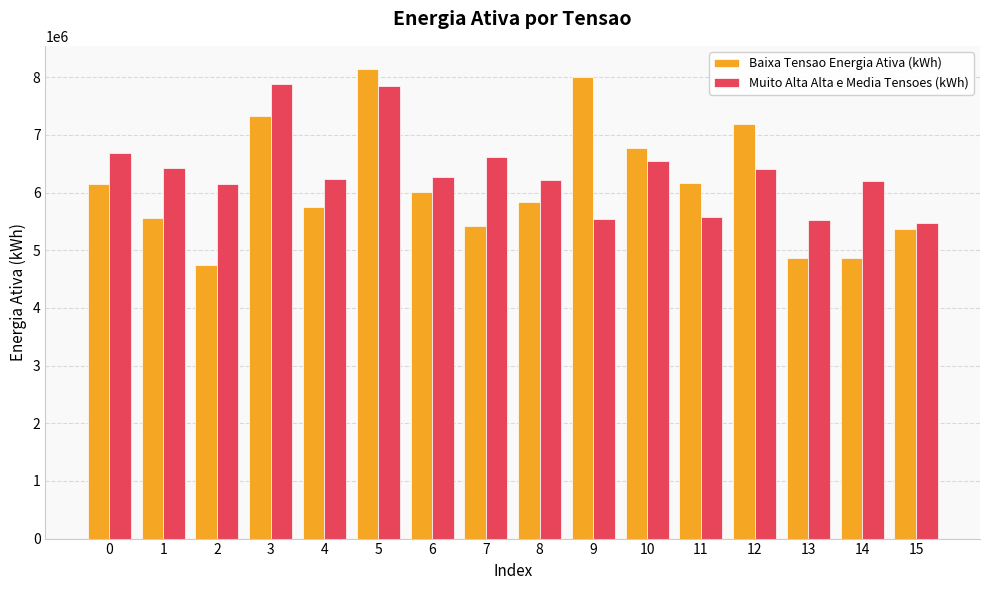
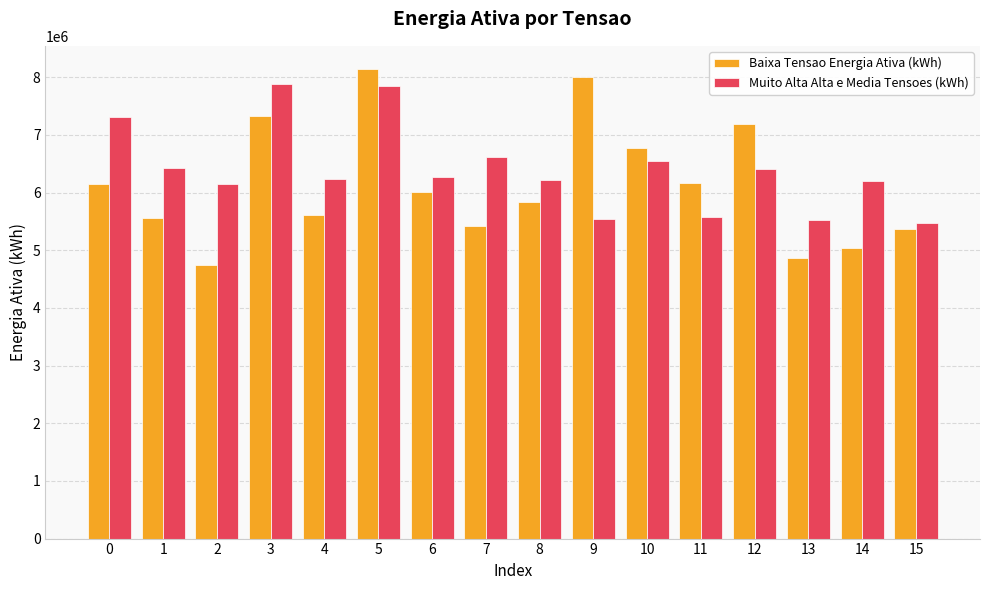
Muito Alta Alta e Media Tensoes (kWh), 0: 6700000 -> 7300000
Baixa Tensao Energia Ativa (kWh), 4: 5800000 -> 5600000
Baixa Tensao Energia Ativa (kWh), 14: 4900000 -> 5000000
